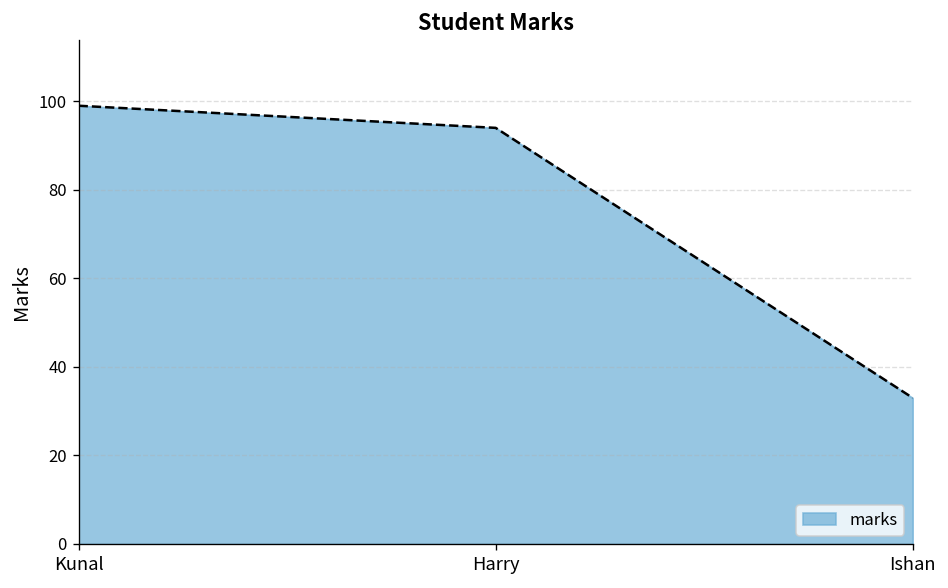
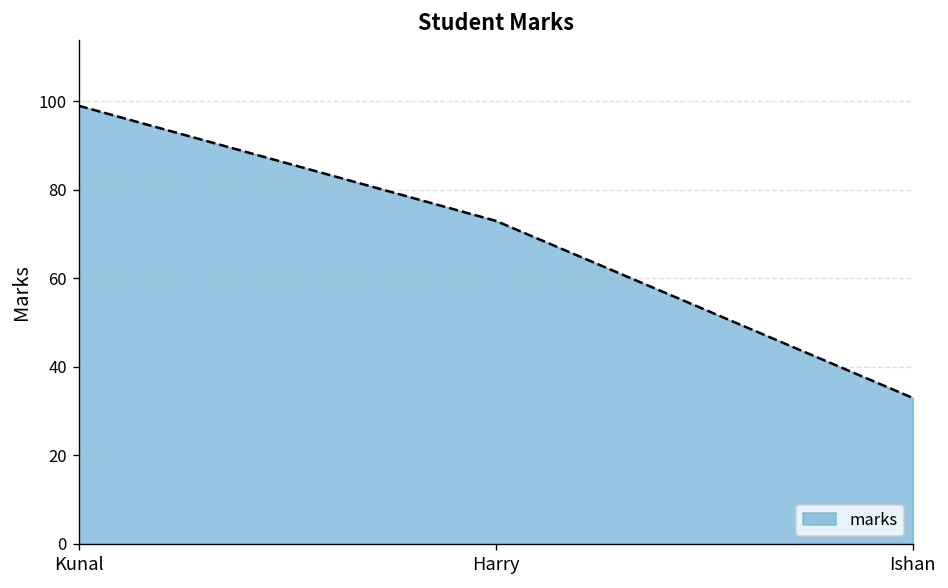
Harry: 94 -> 73
